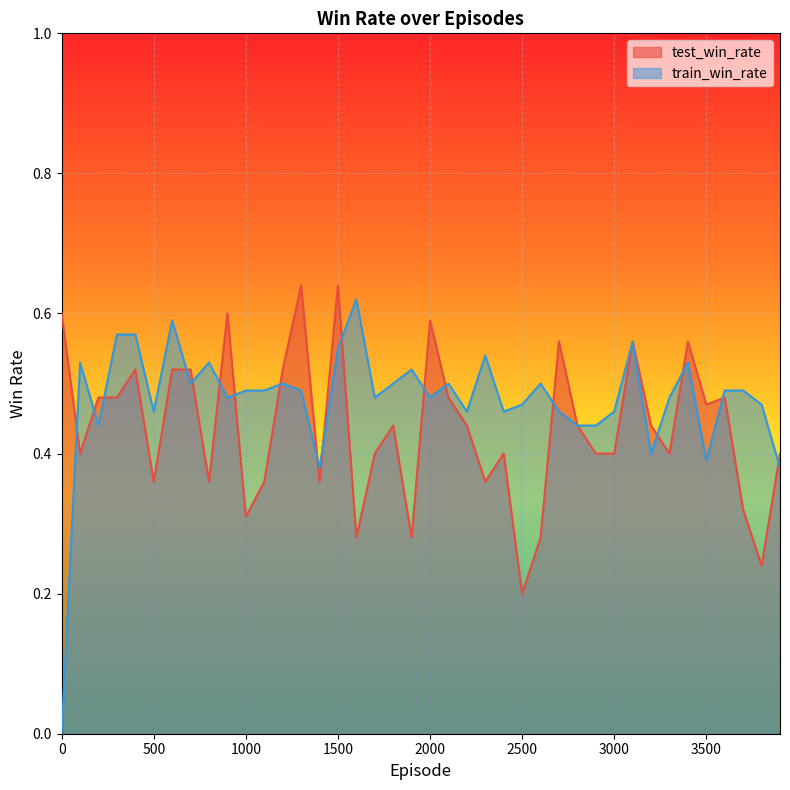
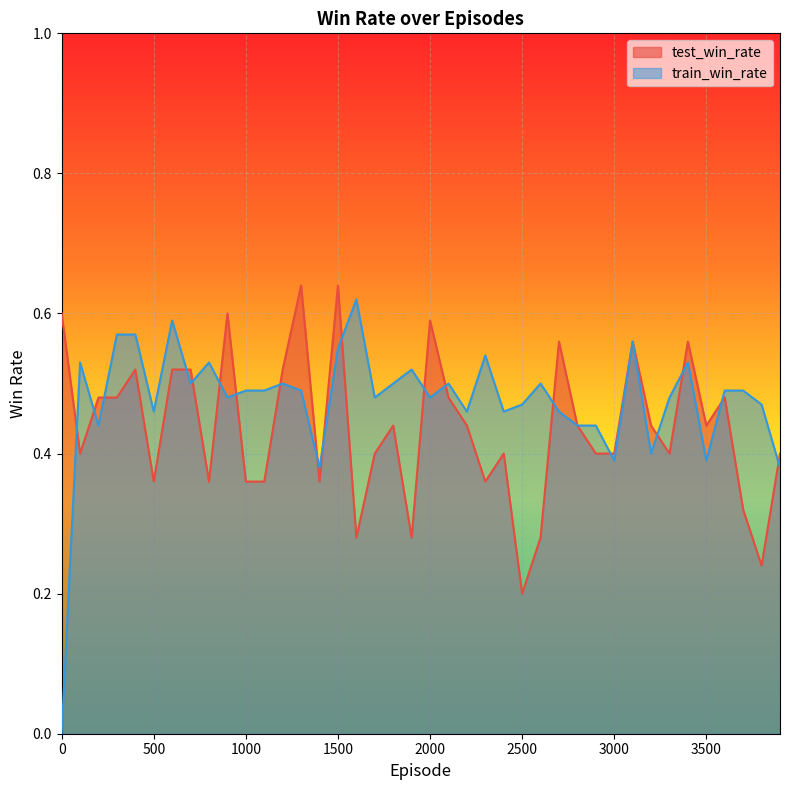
test_win_rate, 1000: 0.31 -> 0.36
train_win_rate, 3000: 0.46 -> 0.39
test_win_rate, 3500: 0.47 -> 0.44
